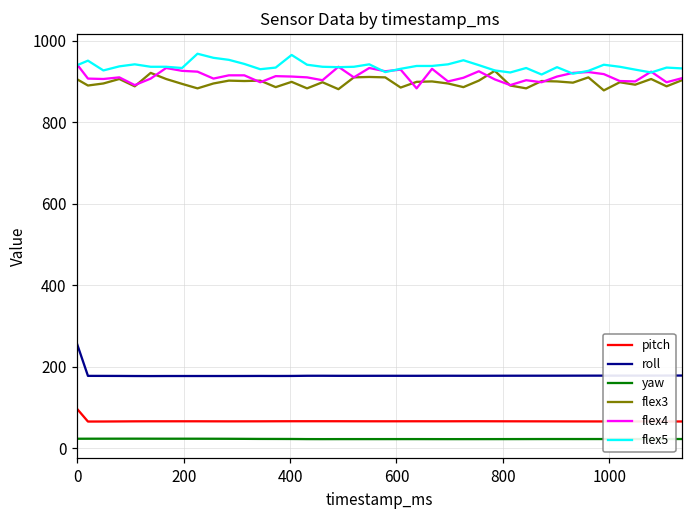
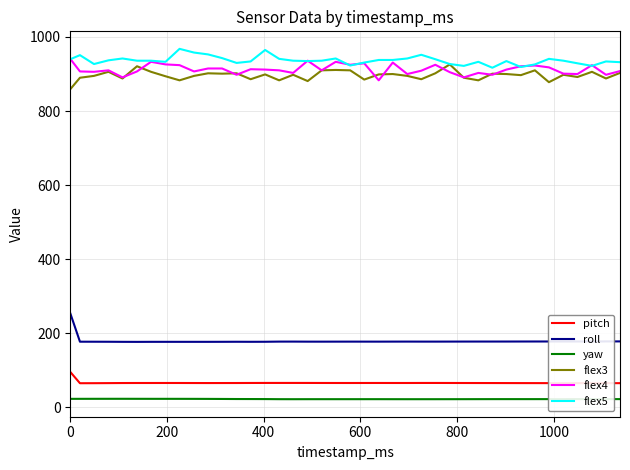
flex3, 0: 910 -> 860
